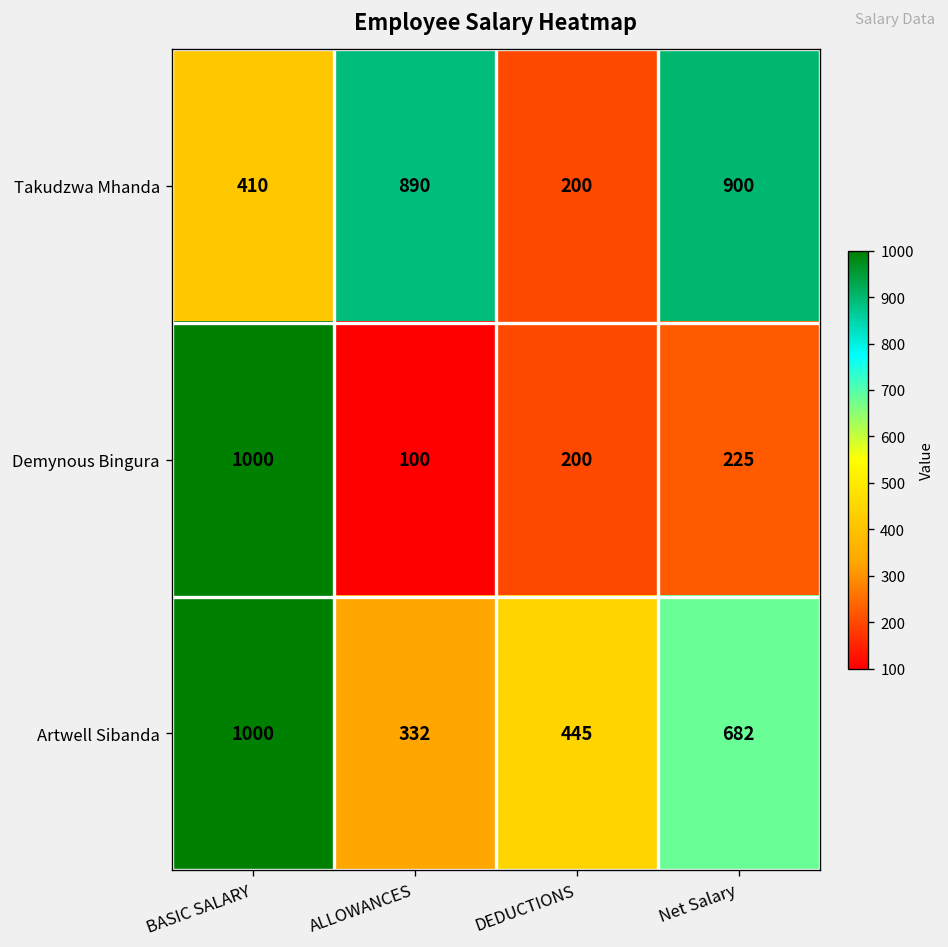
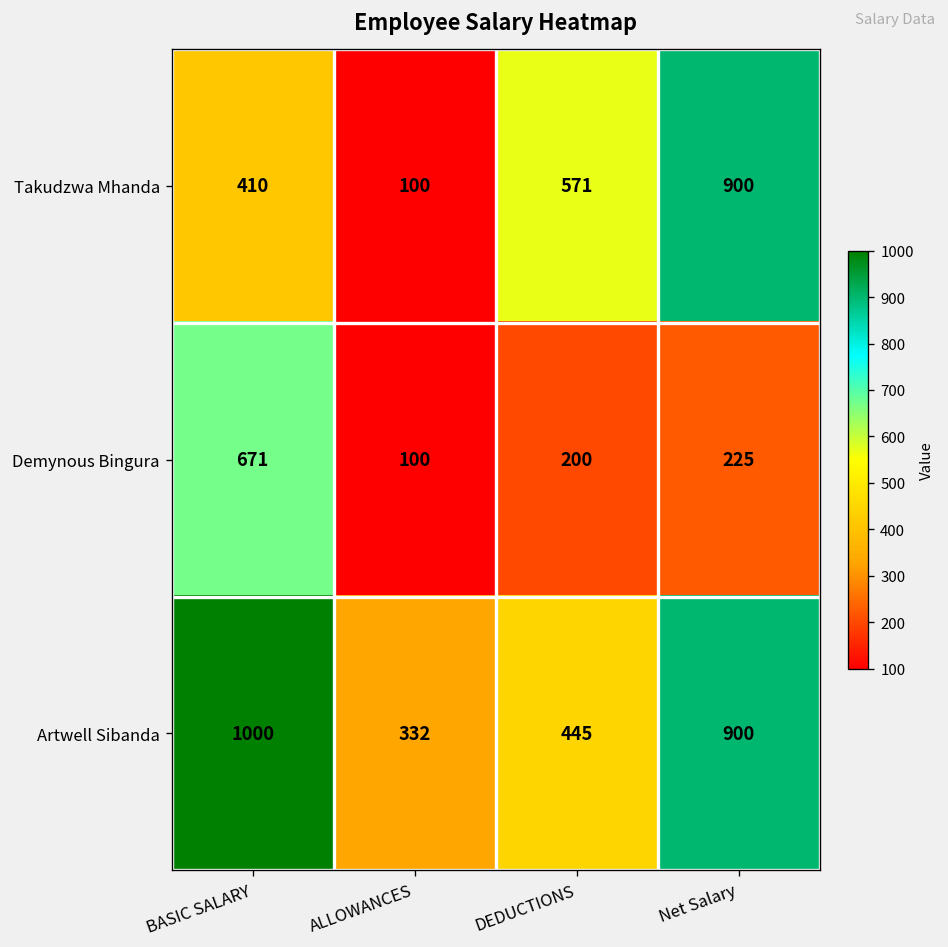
Takudzwa Mhanda, ALLOWANCES: 890 -> 100
Takudzwa Mhanda, DEDUCTIONS: 200 -> 571
Demynous Bingura, BASIC SALARY: 1000 -> 671
Artwell Sibanda, Net Salary: 682 -> 900
